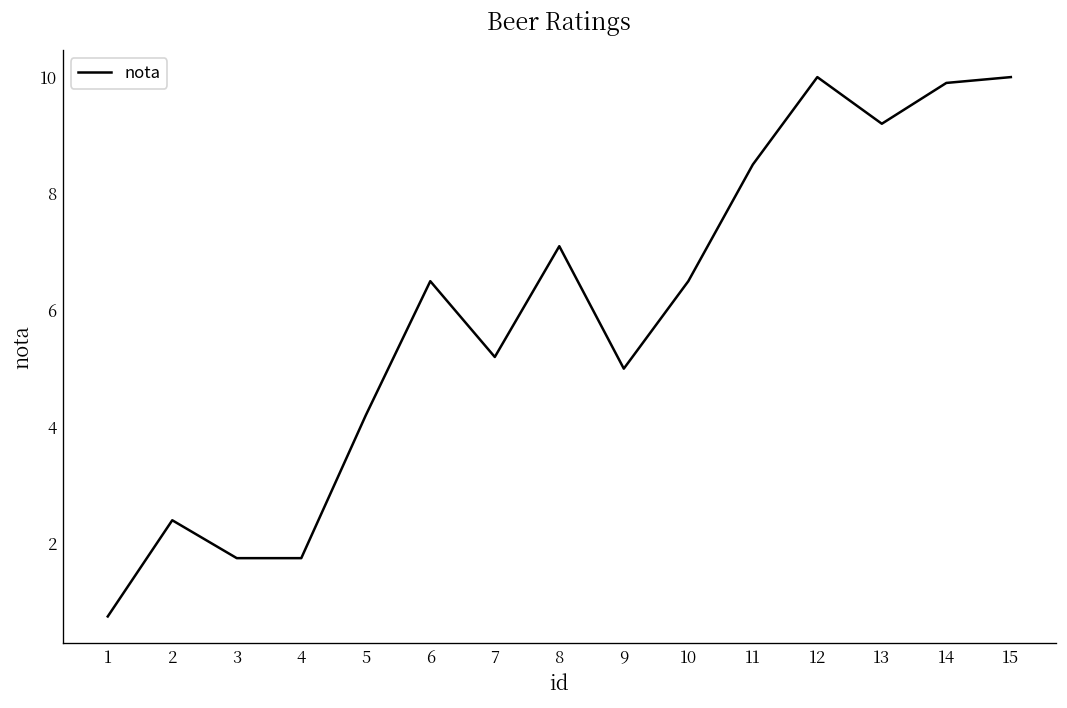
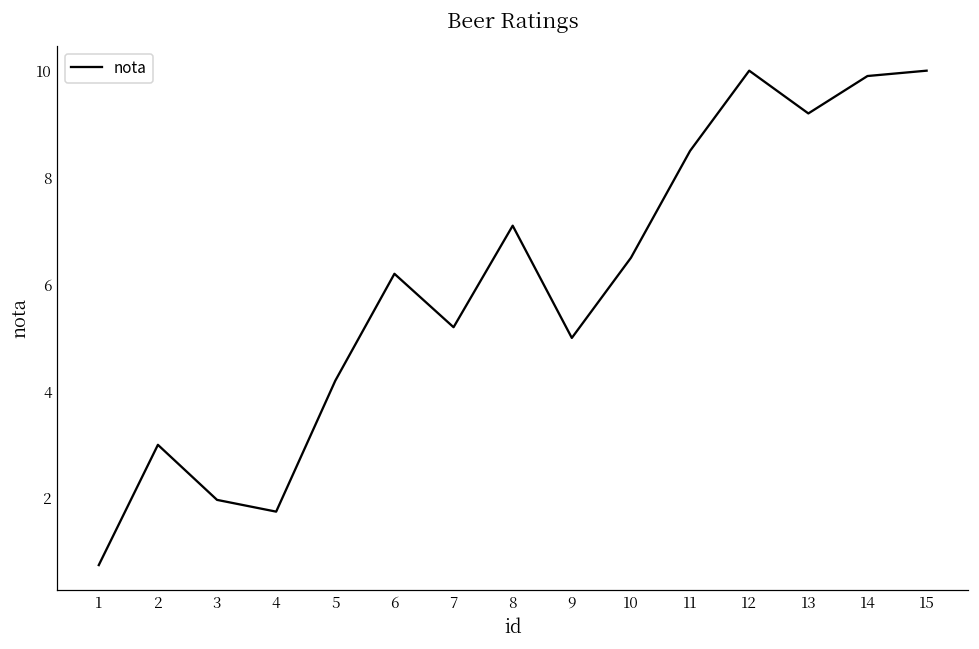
2: 2.4 -> 3.0
3: 1.8 -> 2.0
6: 6.5 -> 6.2
